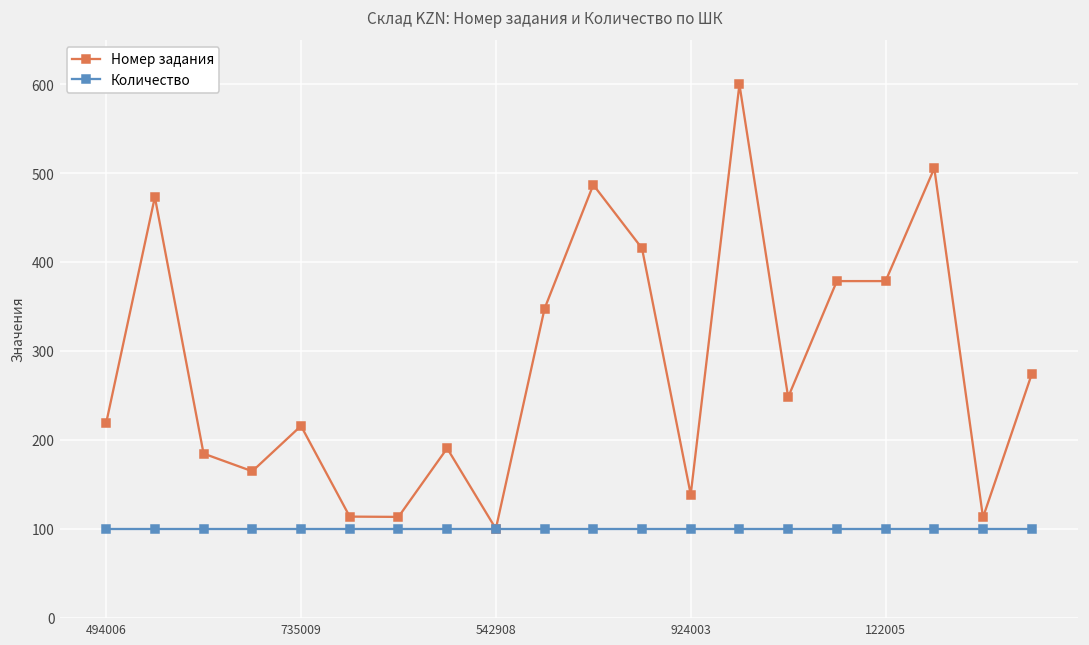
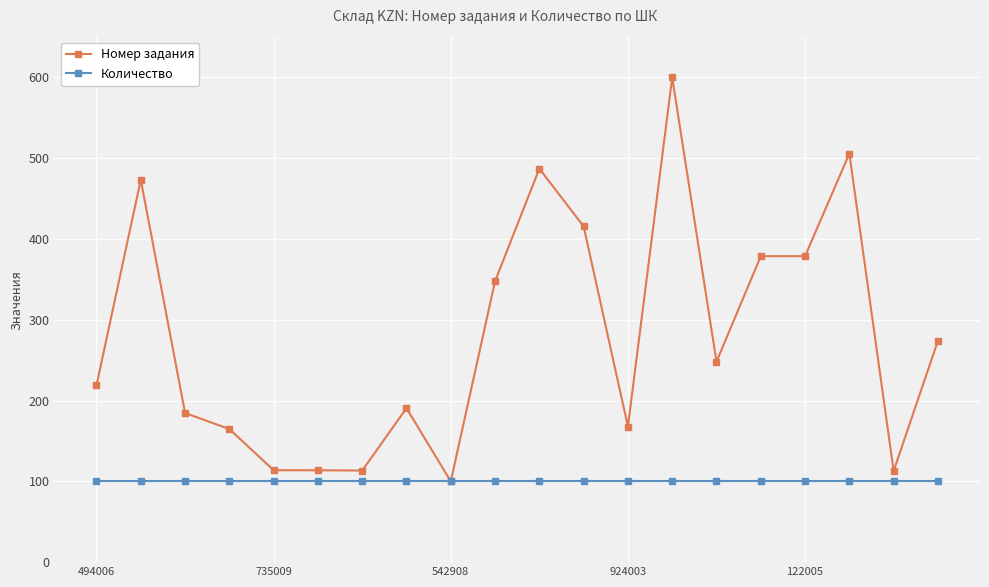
Номер задания, 735009: 220 -> 110
Номер задания, 924003: 140 -> 170
